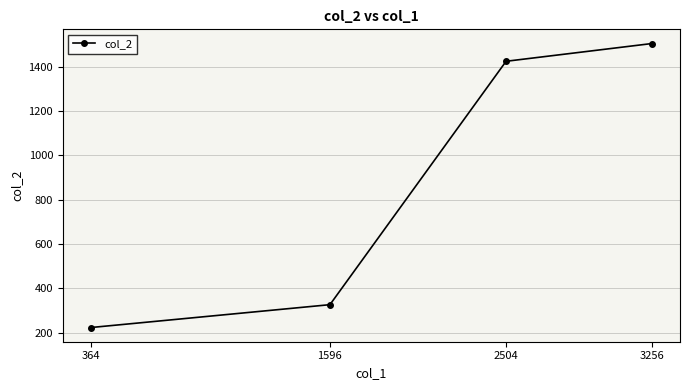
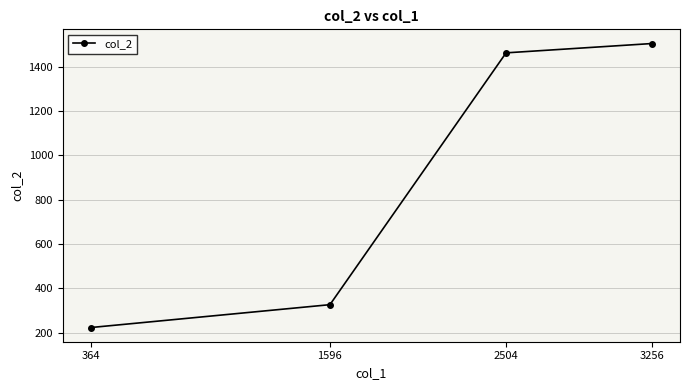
2504: 1420 -> 1460
